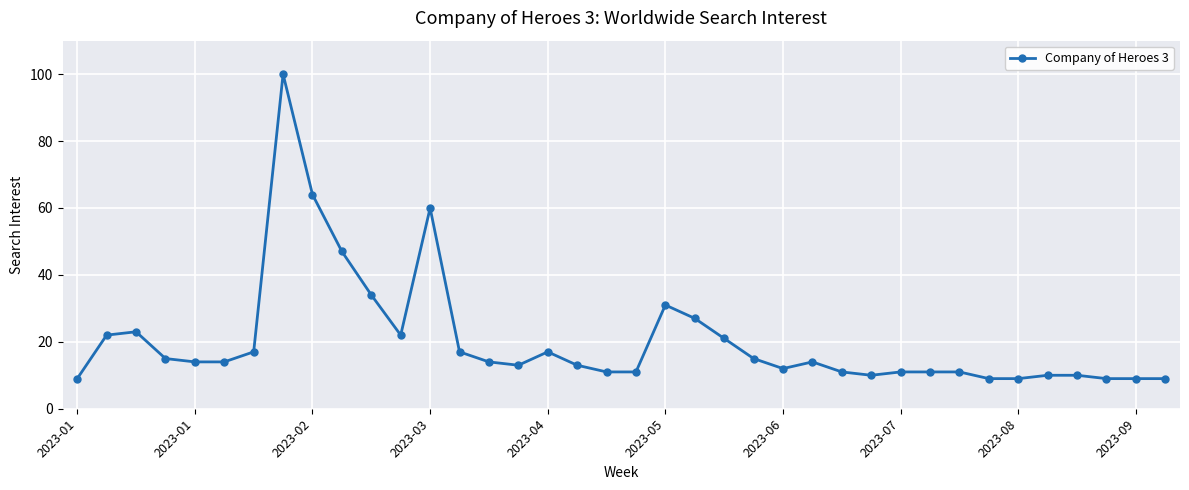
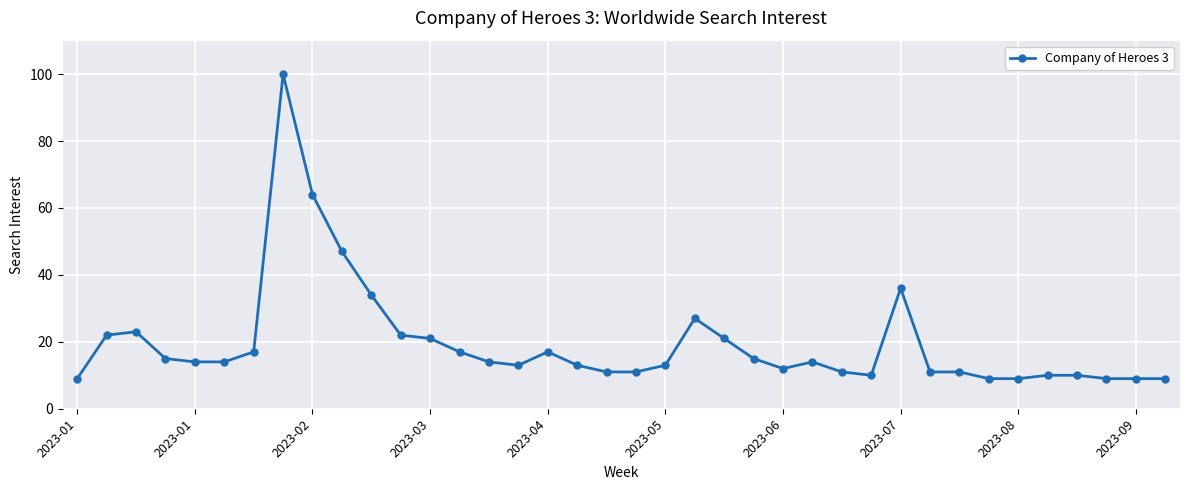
2023-03: 60 -> 21
2023-05: 31 -> 13
2023-07: 11 -> 36
